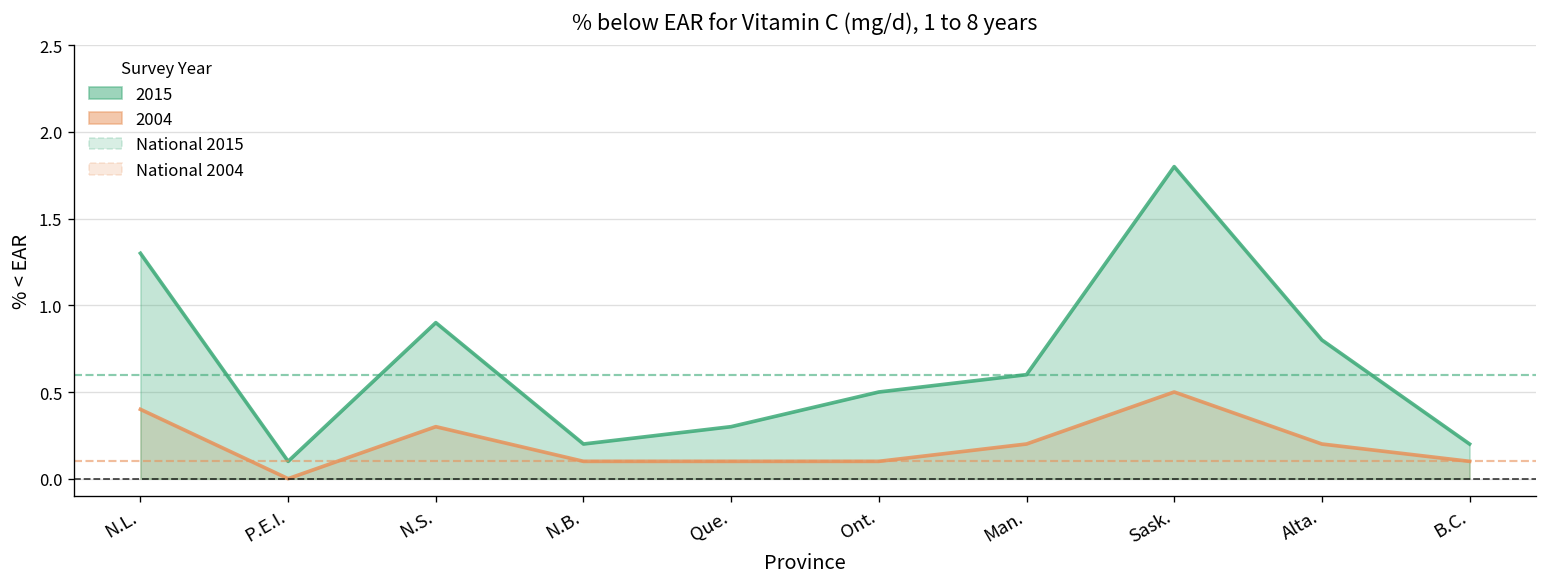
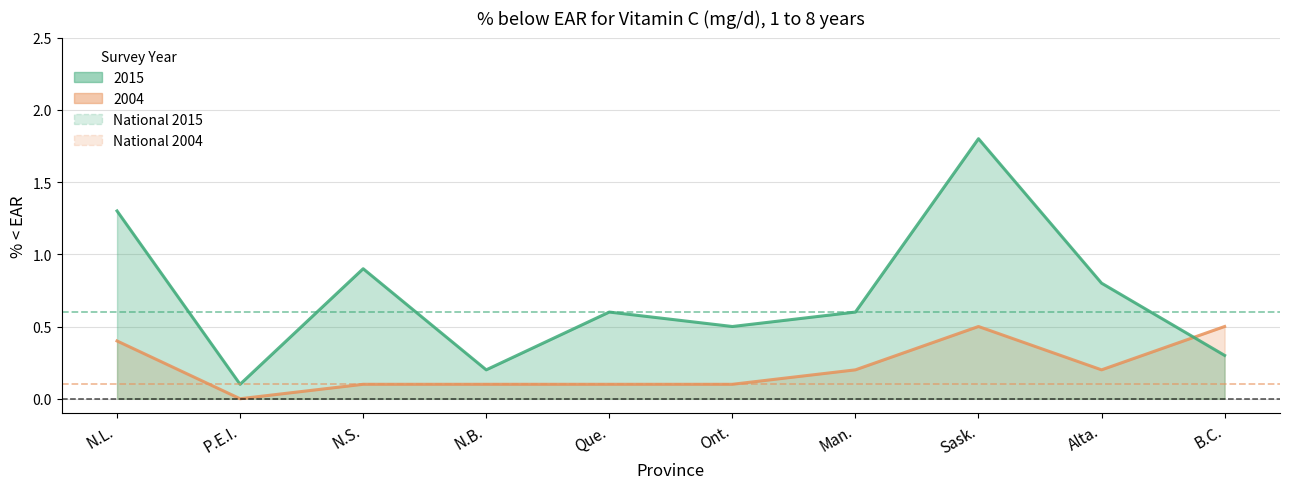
2004, N.S.: 0.3 -> 0.1
2015, Que.: 0.3 -> 0.6
2004, B.C.: 0.1 -> 0.5
2015, B.C.: 0.2 -> 0.3
